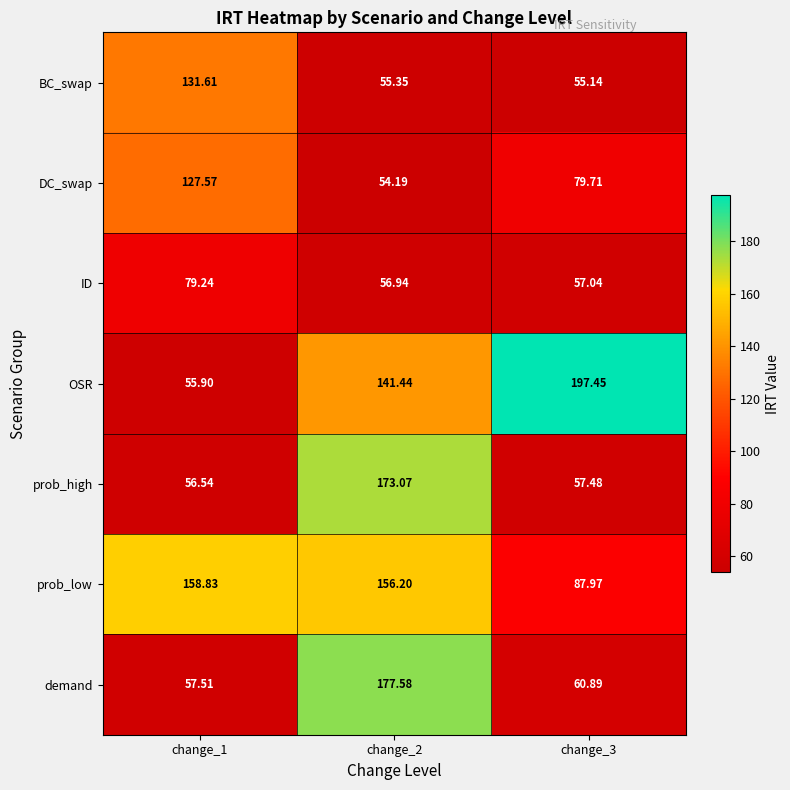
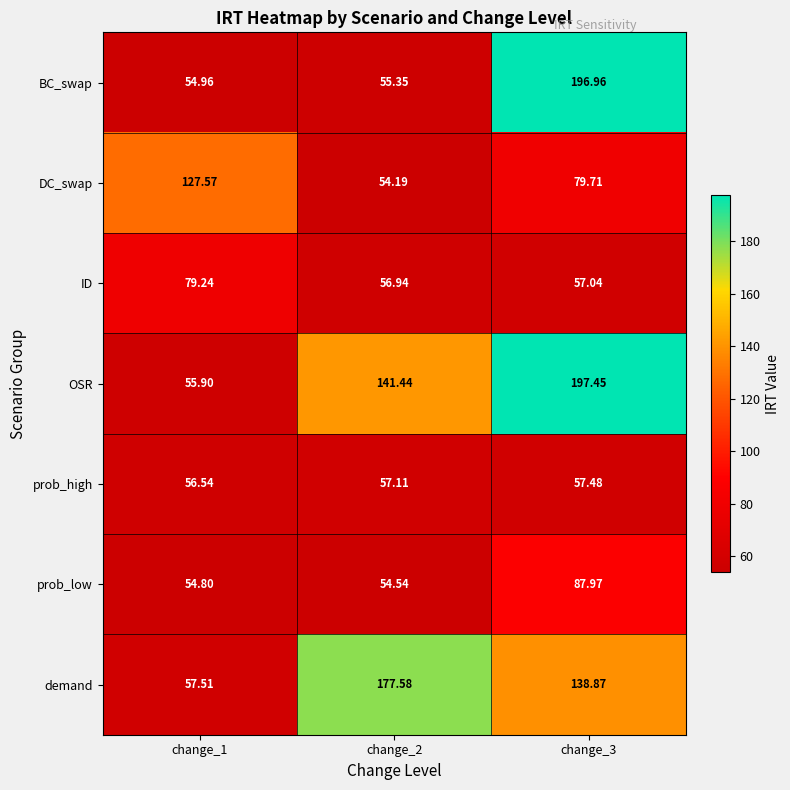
BC_swap, change_1: 131.61 -> 54.96
BC_swap, change_3: 55.14 -> 196.96
prob_high, change_2: 173.07 -> 57.11
prob_low, change_1: 158.83 -> 54.80
prob_low, change_2: 156.20 -> 54.54
demand, change_3: 60.89 -> 138.87
